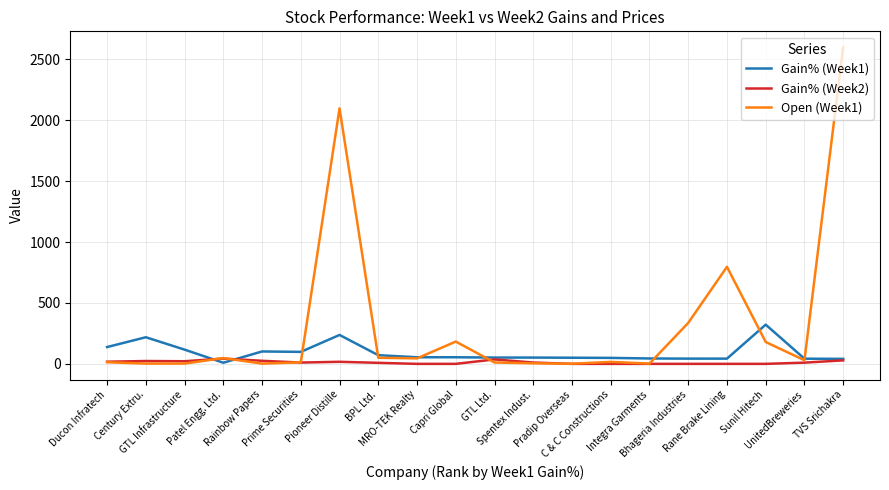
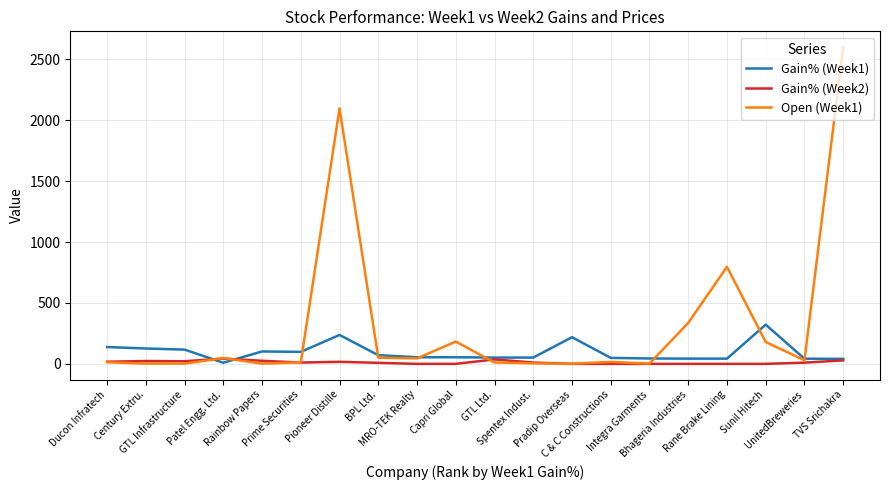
Gain% (Week1), Century Extru.: 220 -> 130
Gain% (Week1), Pradip Overseas: 50 -> 220
